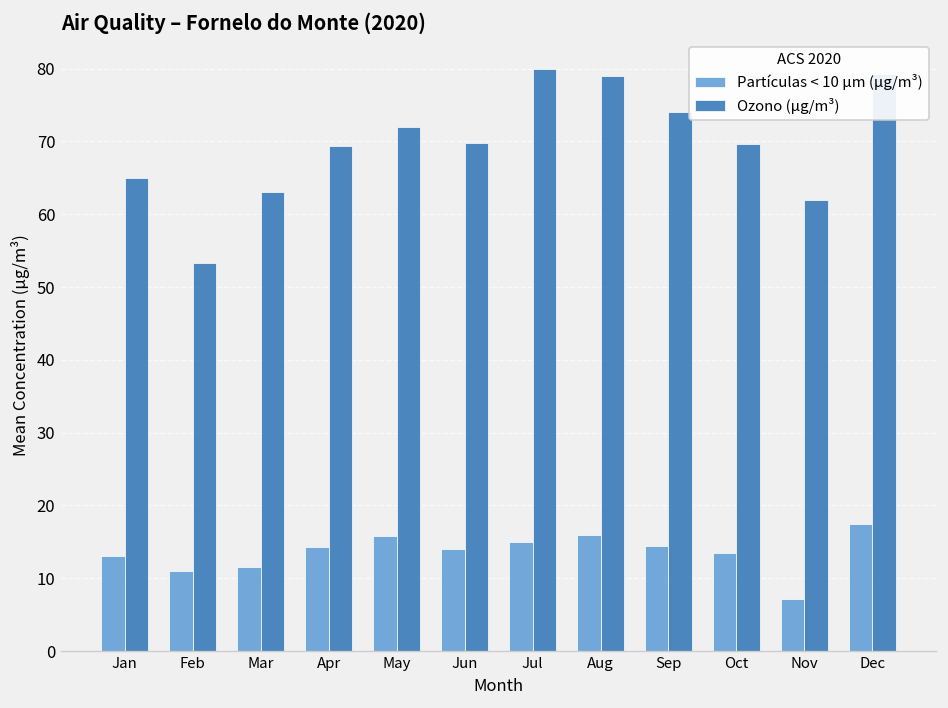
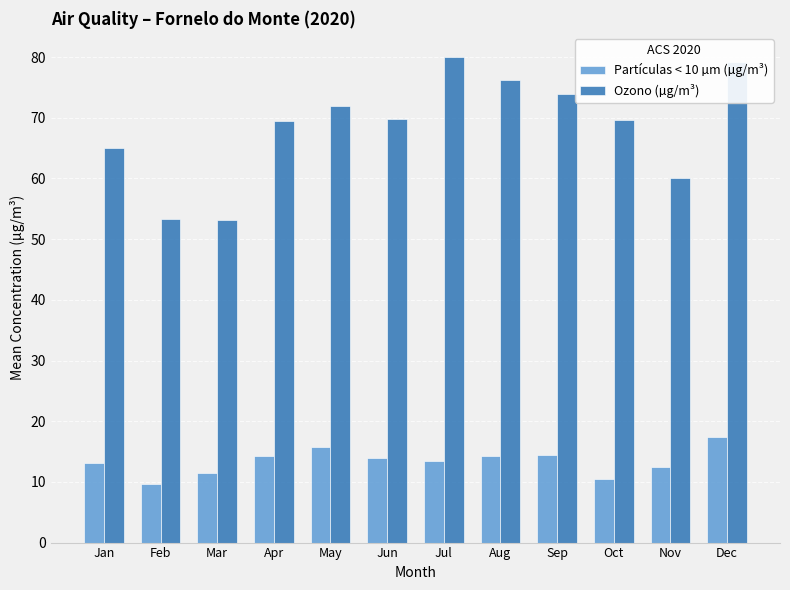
Partículas < 10 µm (µg/m³), Feb: 11 -> 10
Ozono (µg/m³), Mar: 63 -> 53
Partículas < 10 µm (µg/m³), Jul: 15 -> 14
Partículas < 10 µm (µg/m³), Aug: 16 -> 14
Ozono (µg/m³), Aug: 79 -> 76
Partículas < 10 µm (µg/m³), Oct: 14 -> 11
Partículas < 10 µm (µg/m³), Nov: 7 -> 13
Ozono (µg/m³), Nov: 62 -> 60
